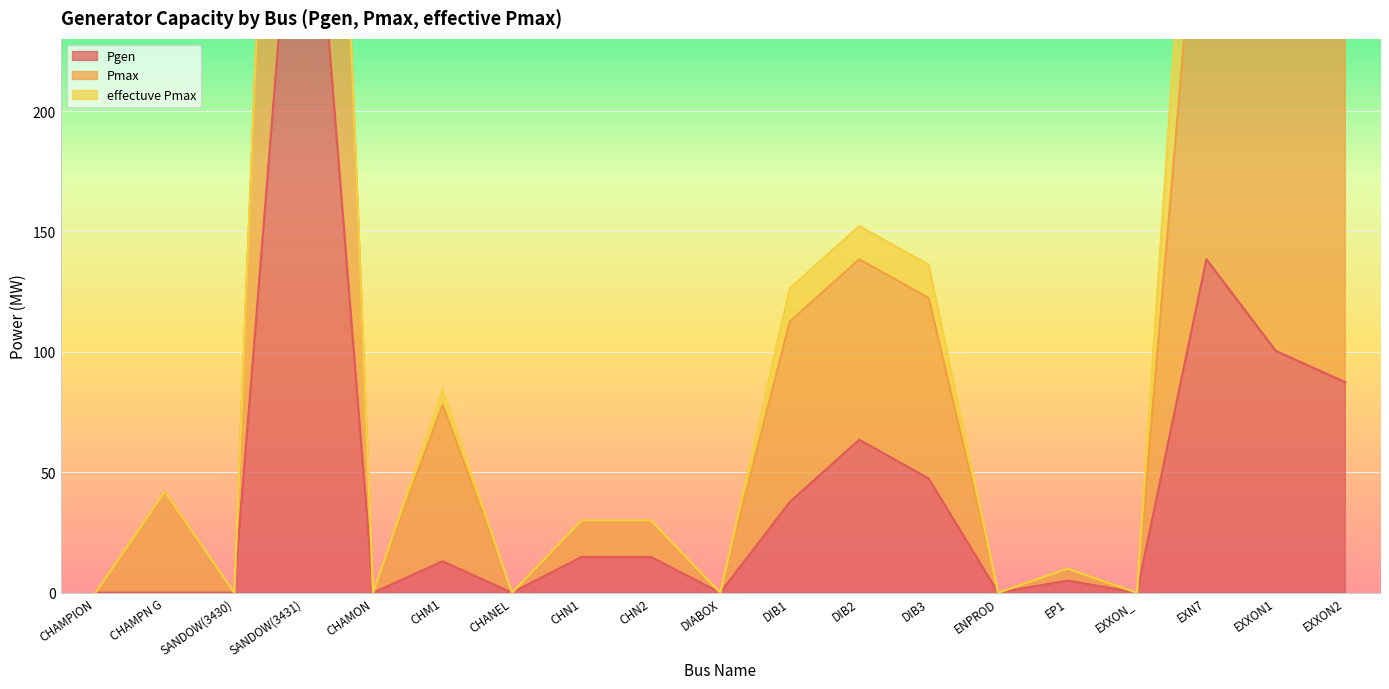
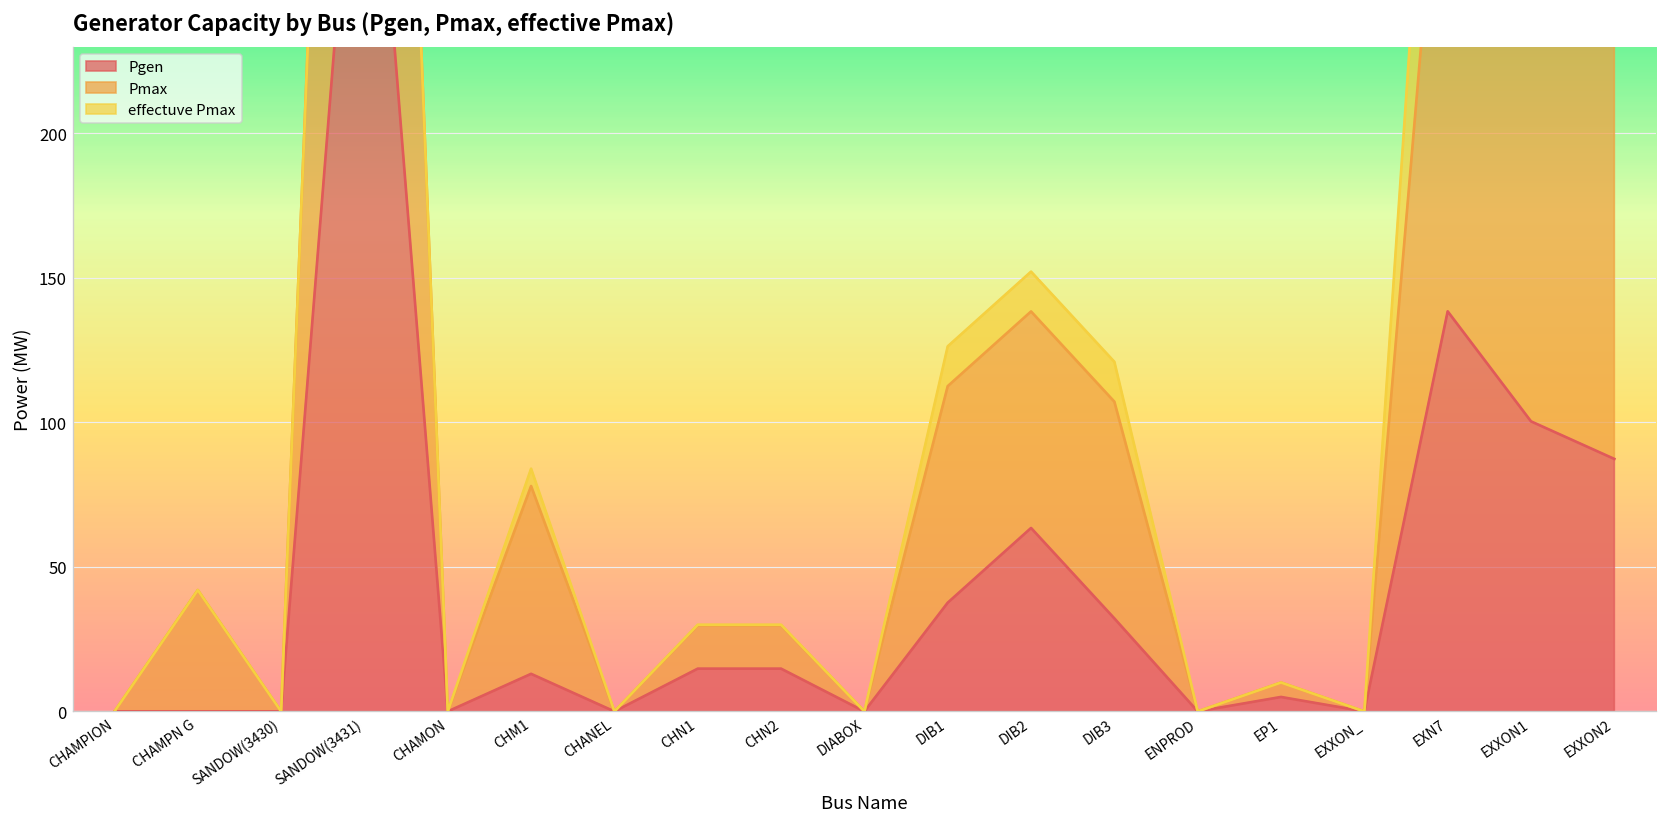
Pgen, DIB3: 47 -> 32
